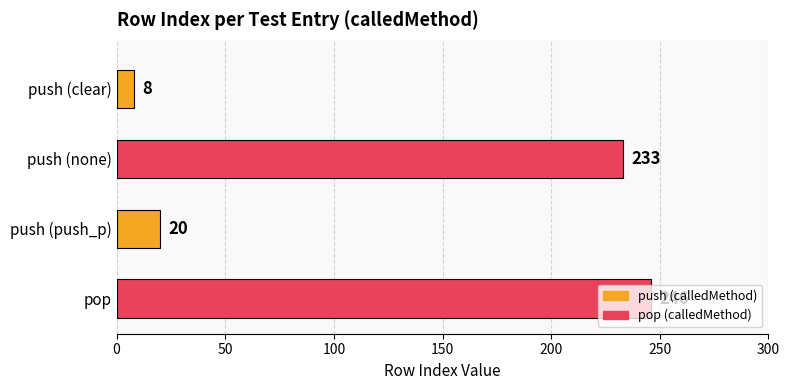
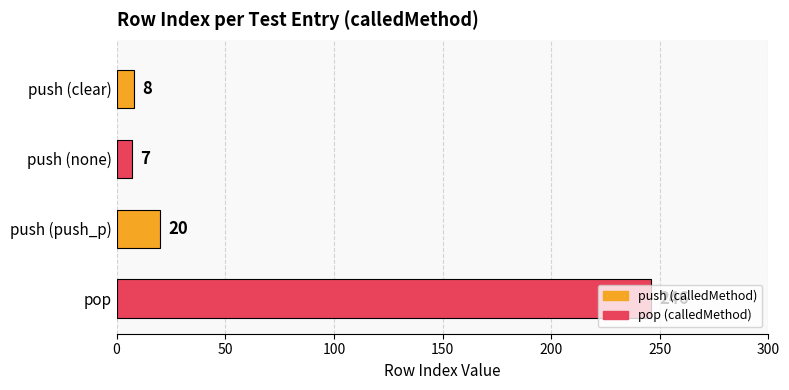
push (none): 233 -> 7
